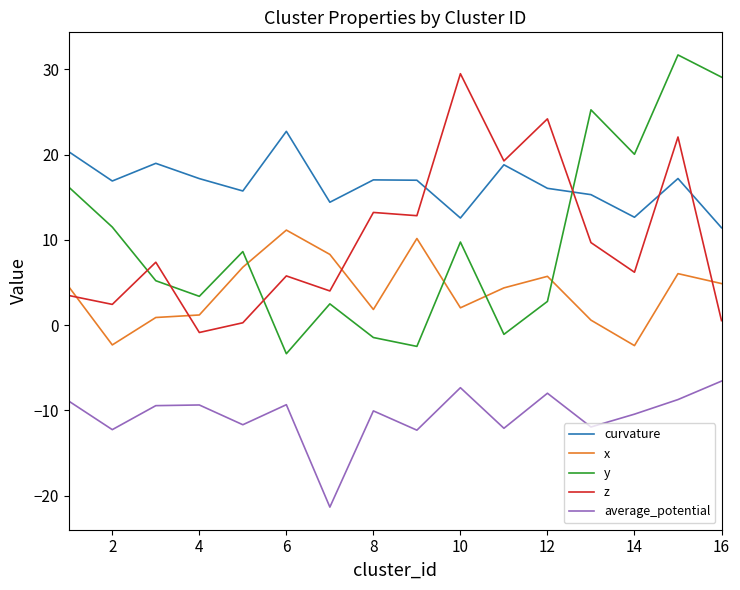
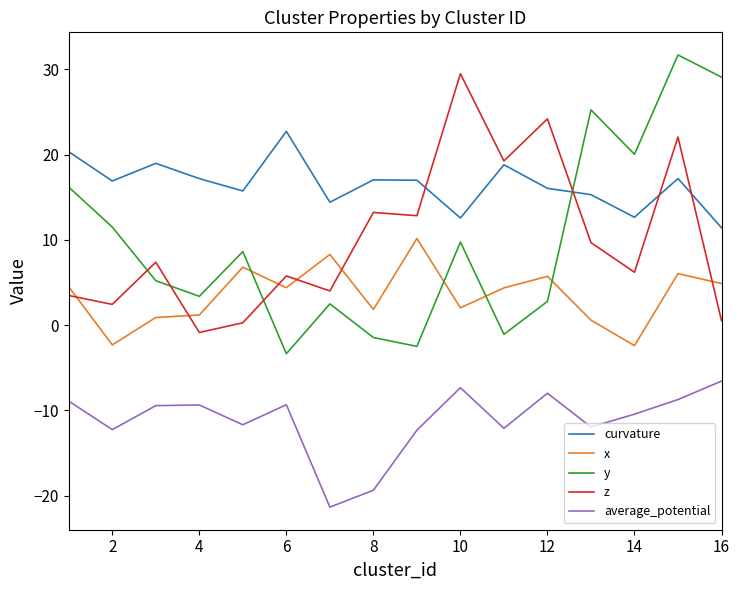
x, 6: 11 -> 4
average_potential, 8: -10 -> -19
